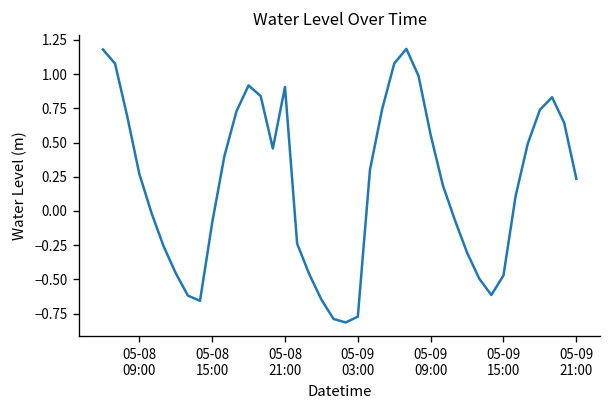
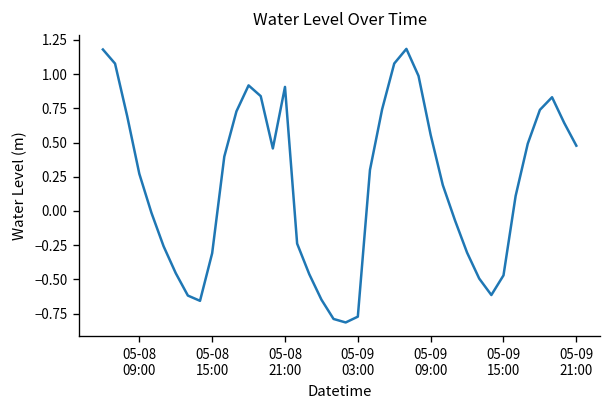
05-08 15:00: -0.09 -> -0.31
05-09 21:00: 0.24 -> 0.48
